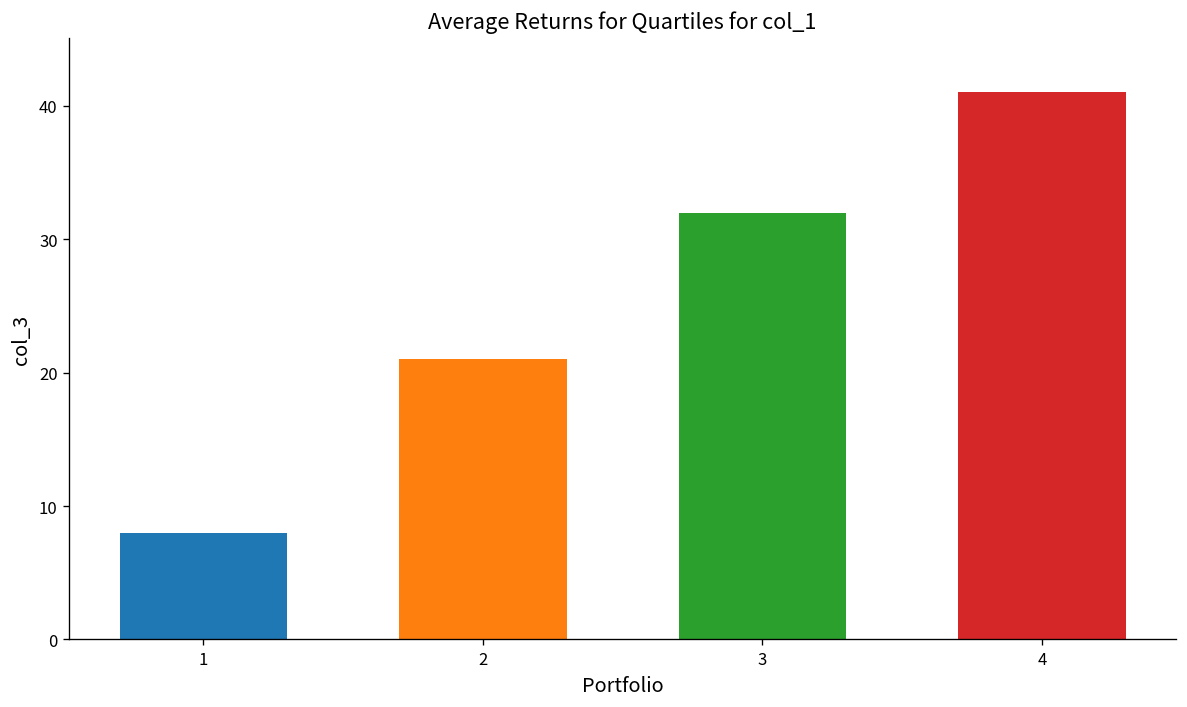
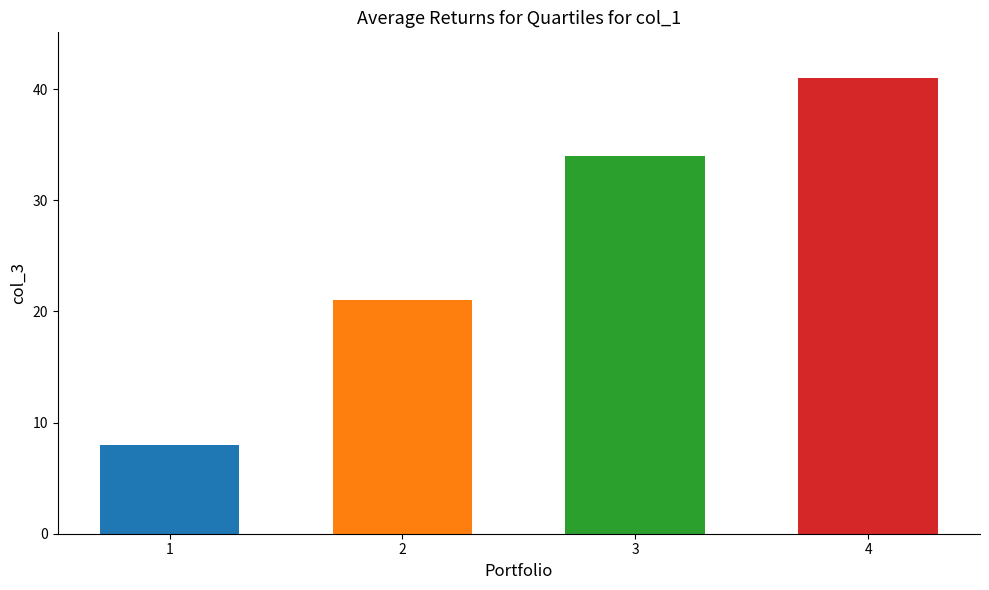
3: 32 -> 34
